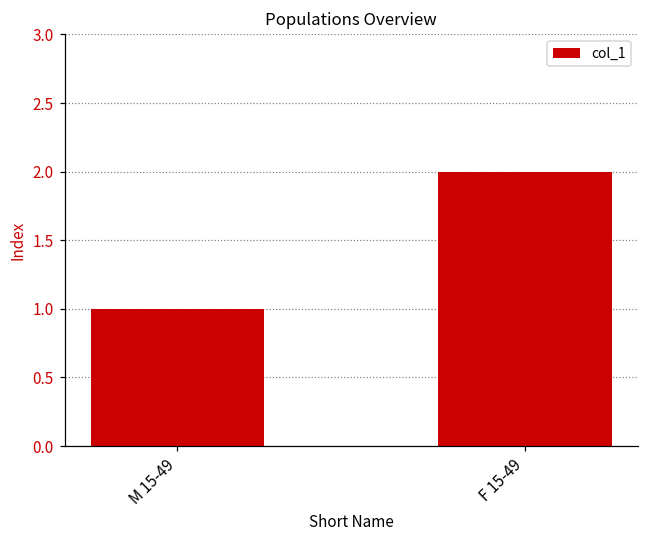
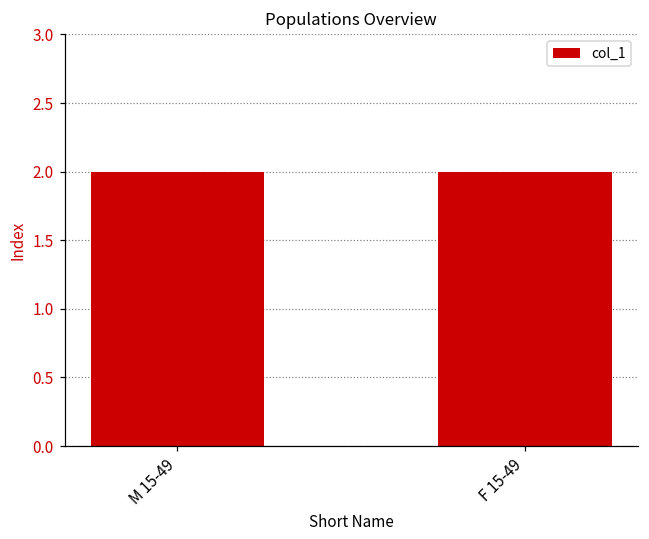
M 15-49: 1 -> 2
